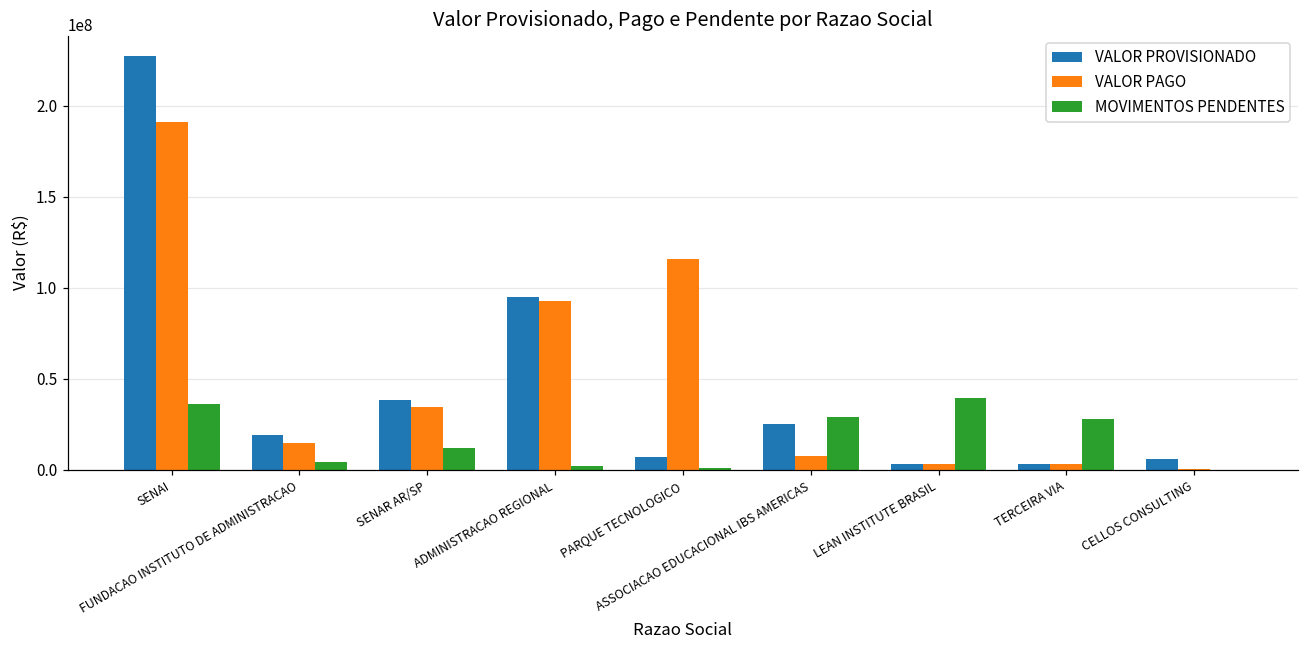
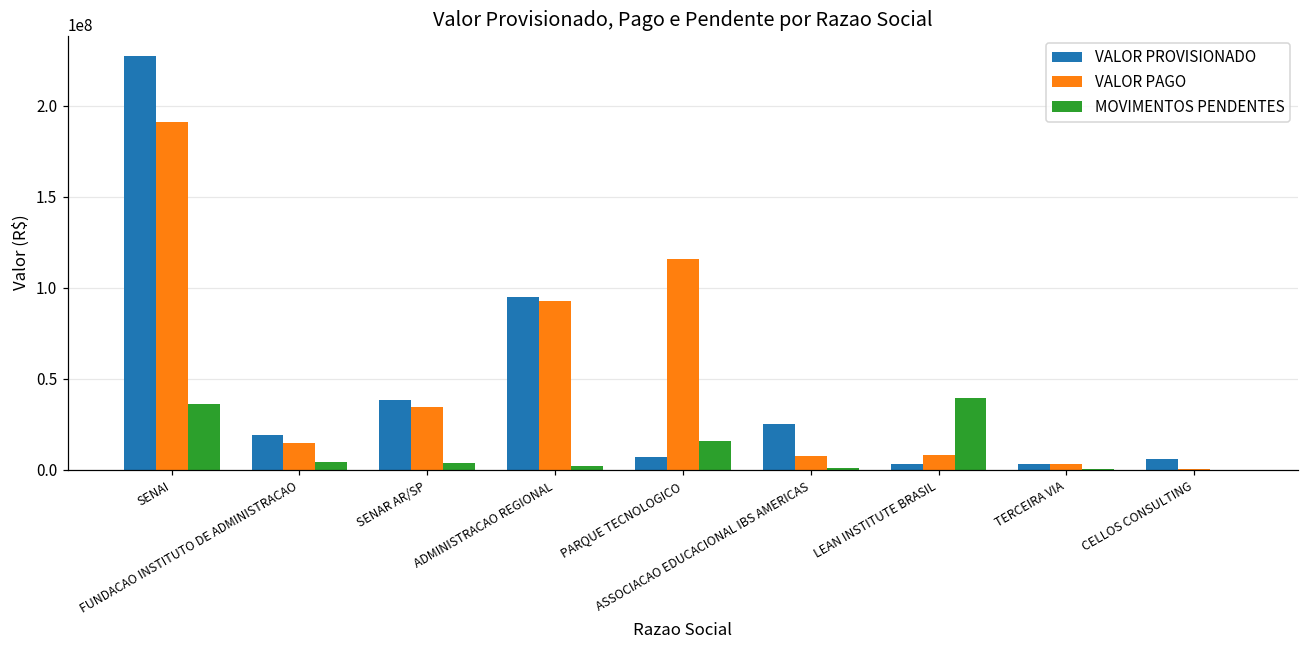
MOVIMENTOS PENDENTES, SENAR AR/SP: 12000000 -> 4000000
MOVIMENTOS PENDENTES, PARQUE TECNOLOGICO: 1000000 -> 16000000
MOVIMENTOS PENDENTES, ASSOCIACAO EDUCACIONAL IBS AMERICAS: 29000000 -> 1000000
VALOR PAGO, LEAN INSTITUTE BRASIL: 3000000 -> 8000000
MOVIMENTOS PENDENTES, TERCEIRA VIA: 28000000 -> 0
